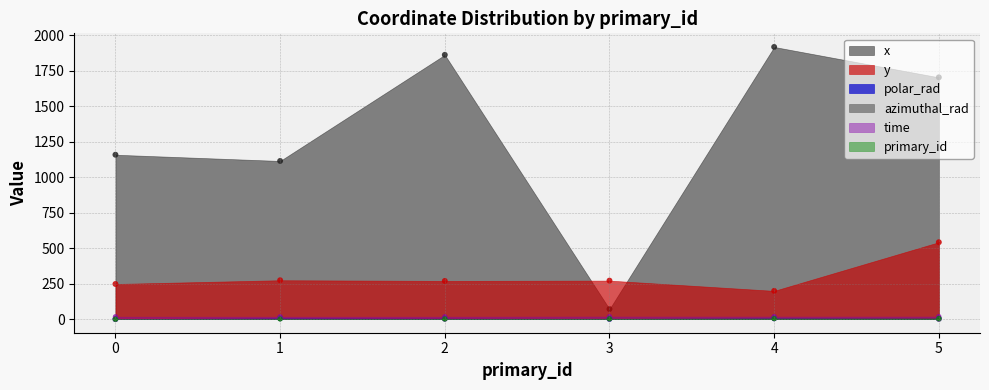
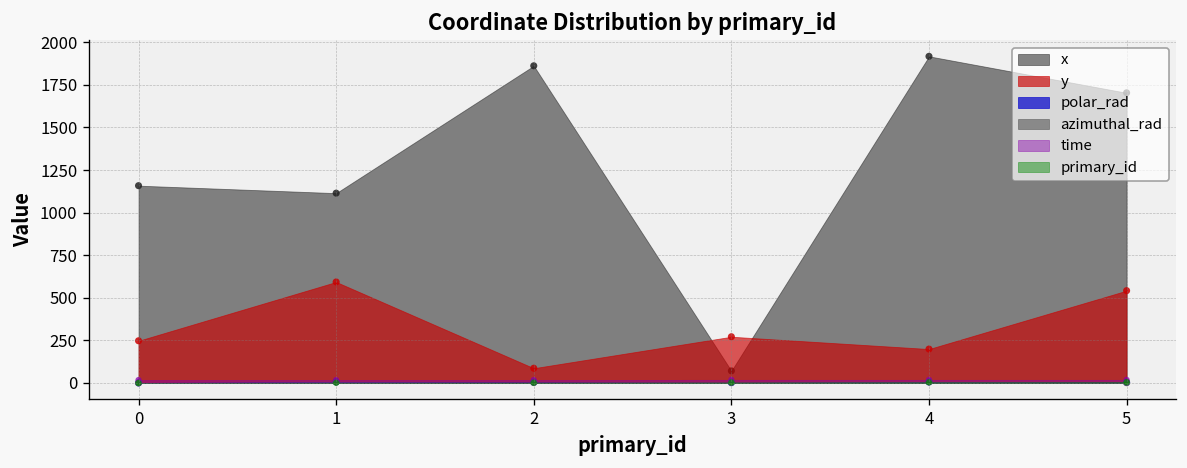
y, 1: 270 -> 590
y, 2: 270 -> 90
